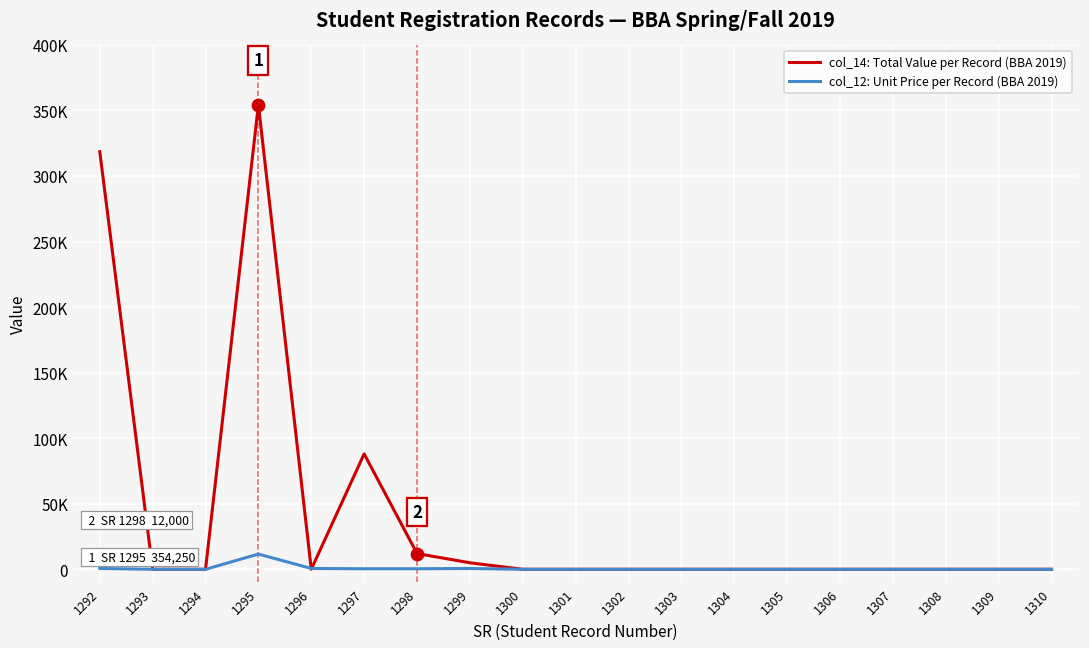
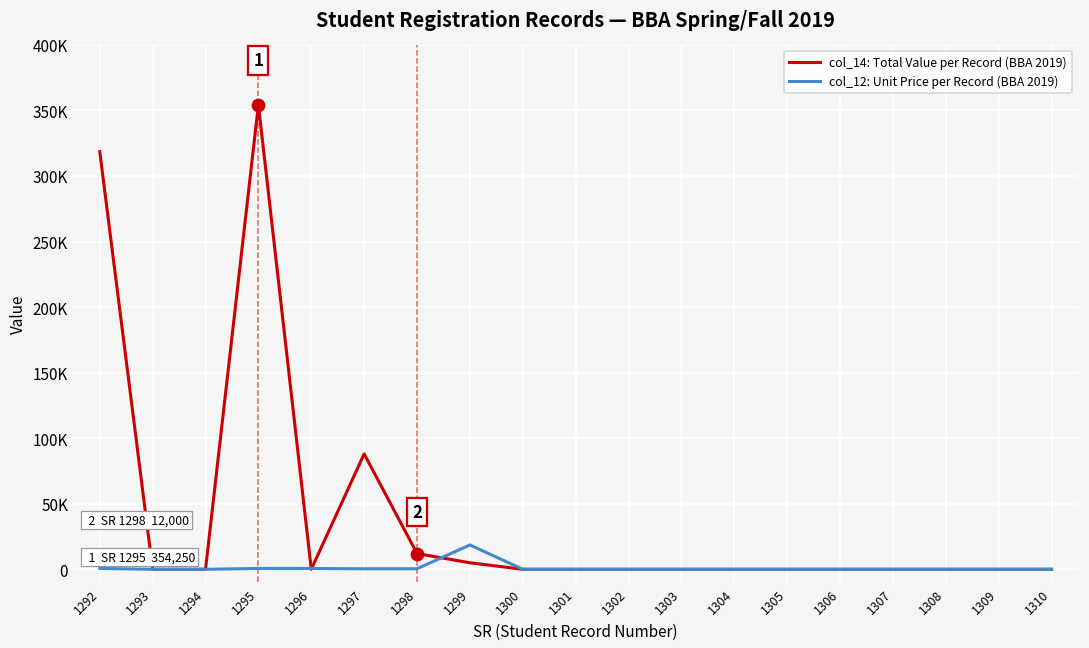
col_12: Unit Price per Record (BBA 2019), 1295: 12000 -> 1000
col_12: Unit Price per Record (BBA 2019), 1299: 1000 -> 19000
